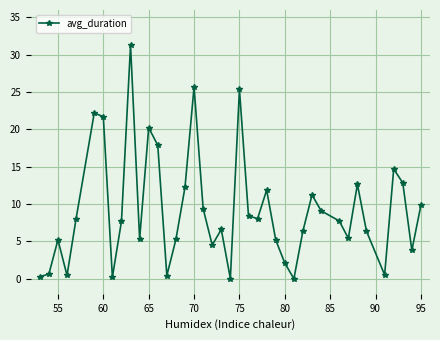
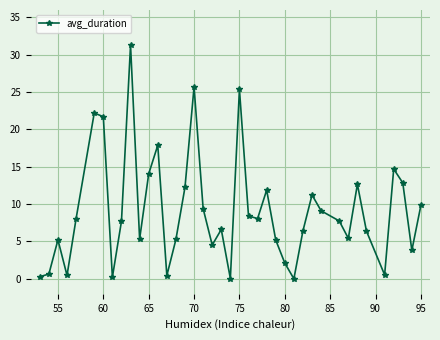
65: 20 -> 14
